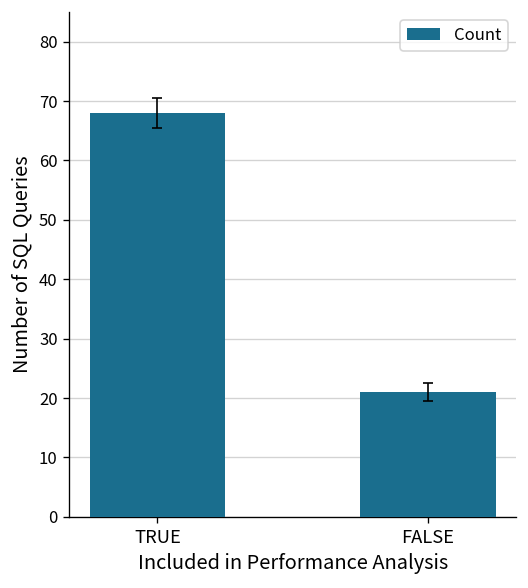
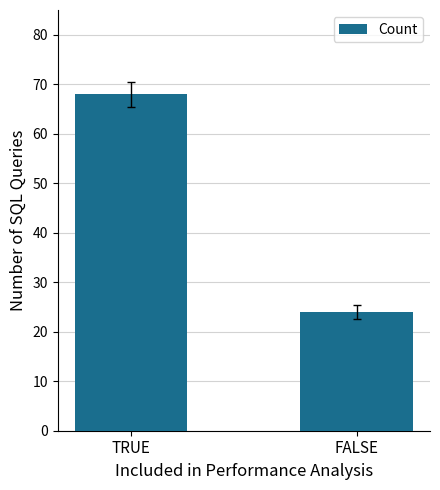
Count, FALSE: 21 -> 24
